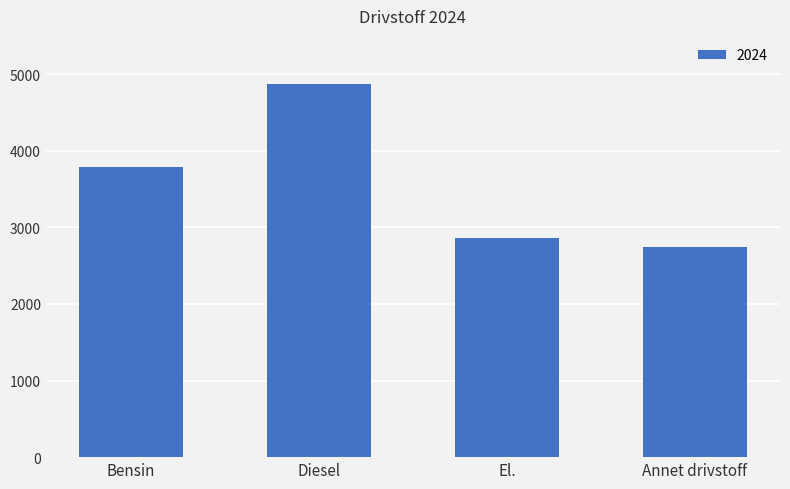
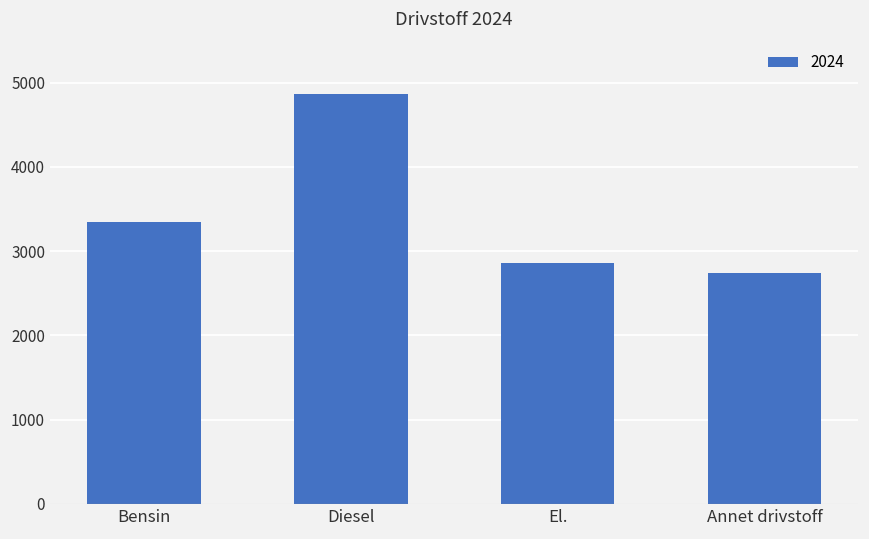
Bensin: 3800 -> 3300
